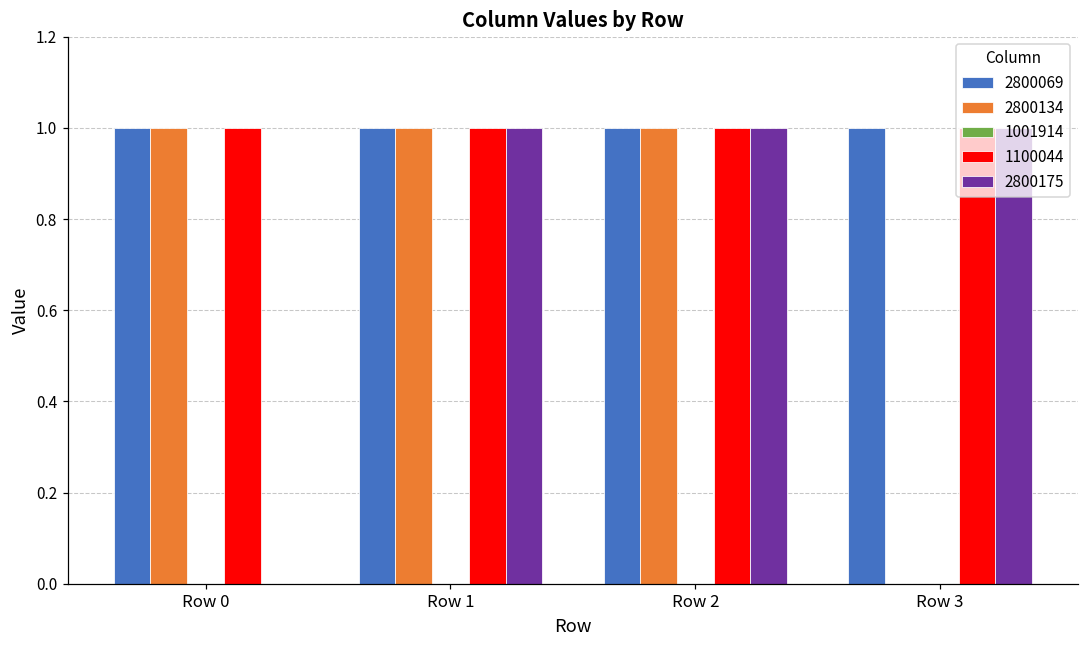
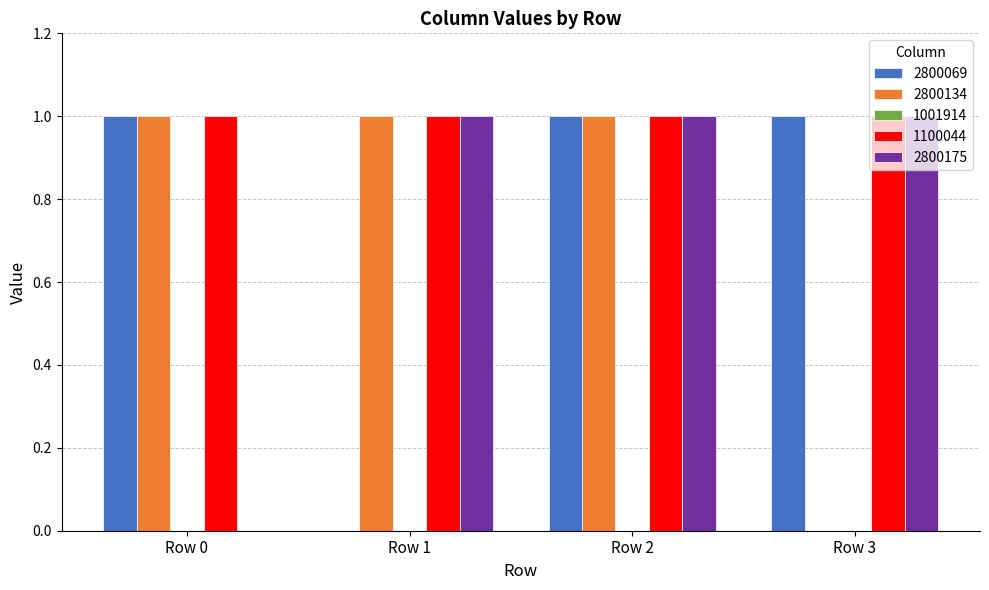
2800069, Row 1: 1 -> 0
